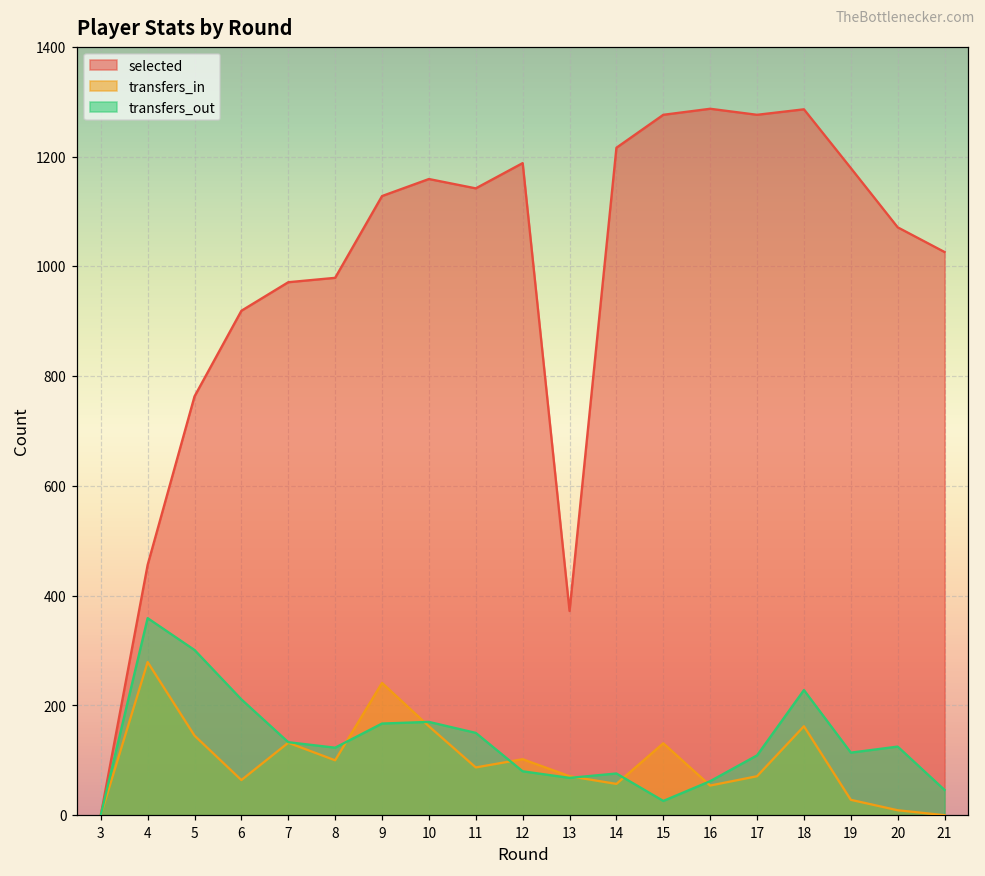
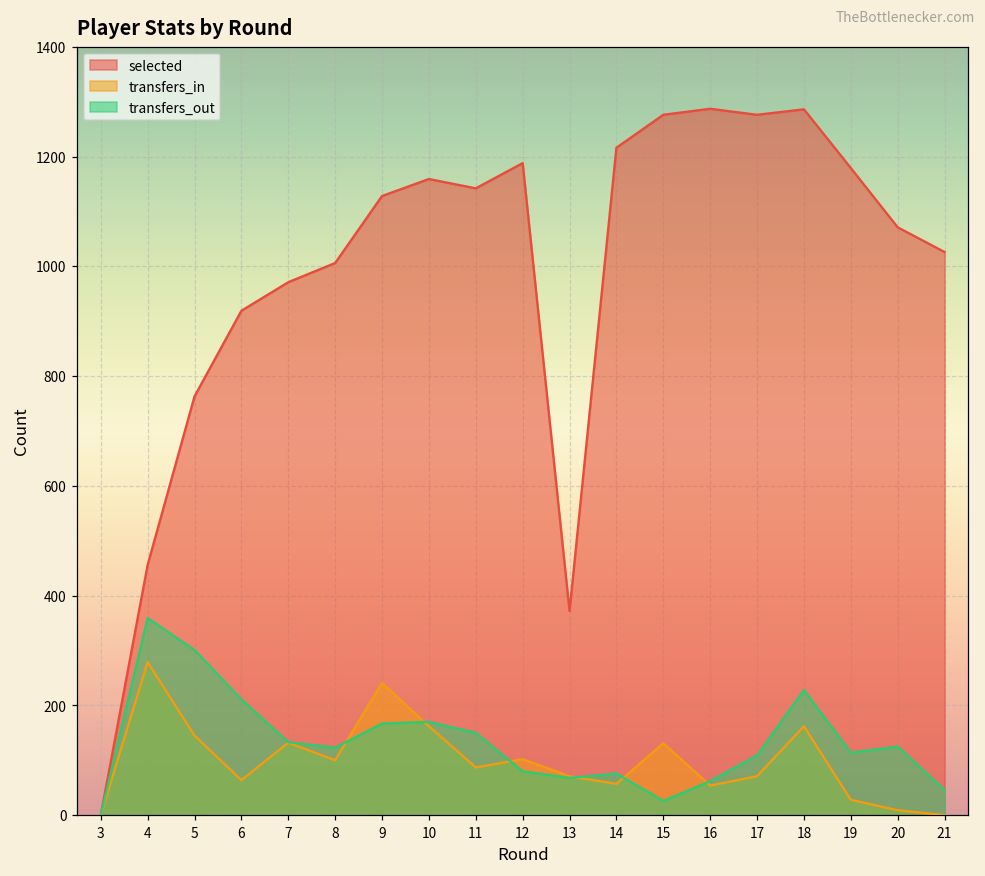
selected, 8: 980 -> 1010
